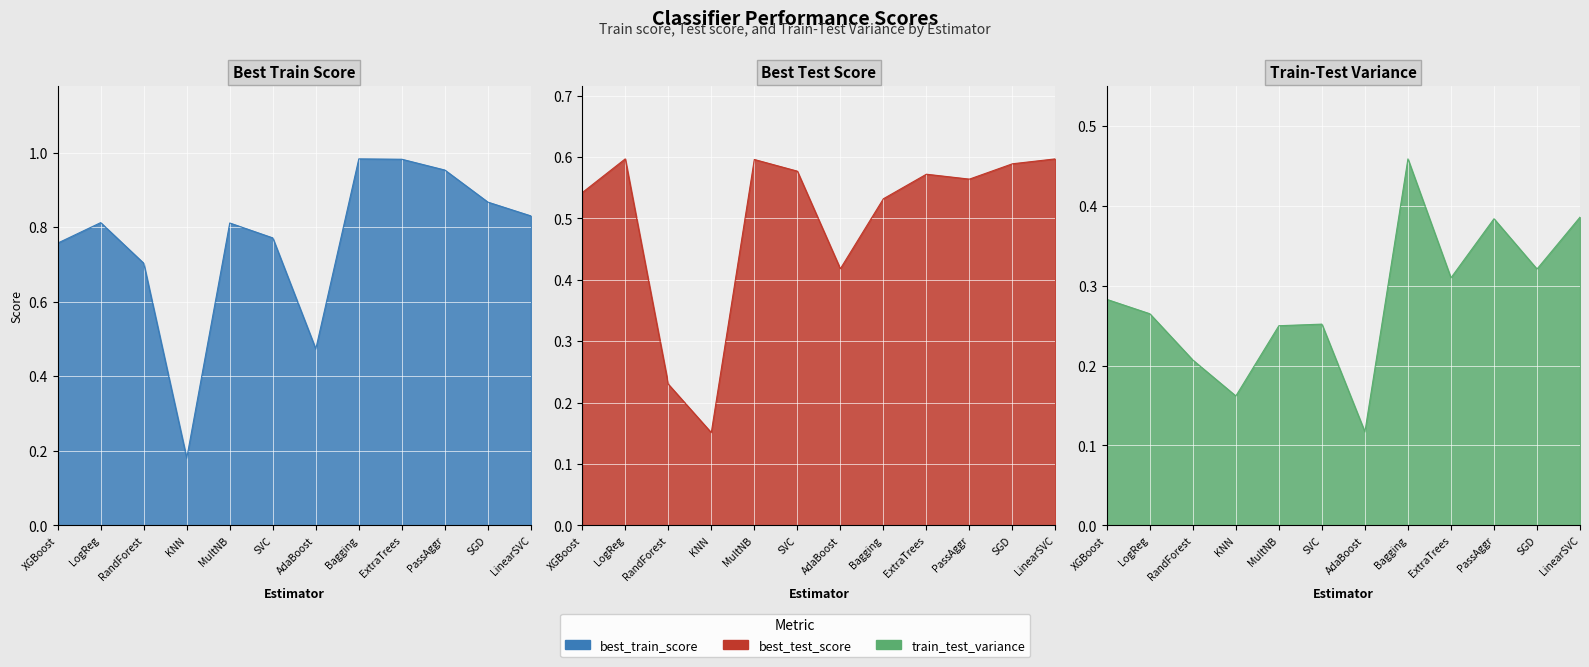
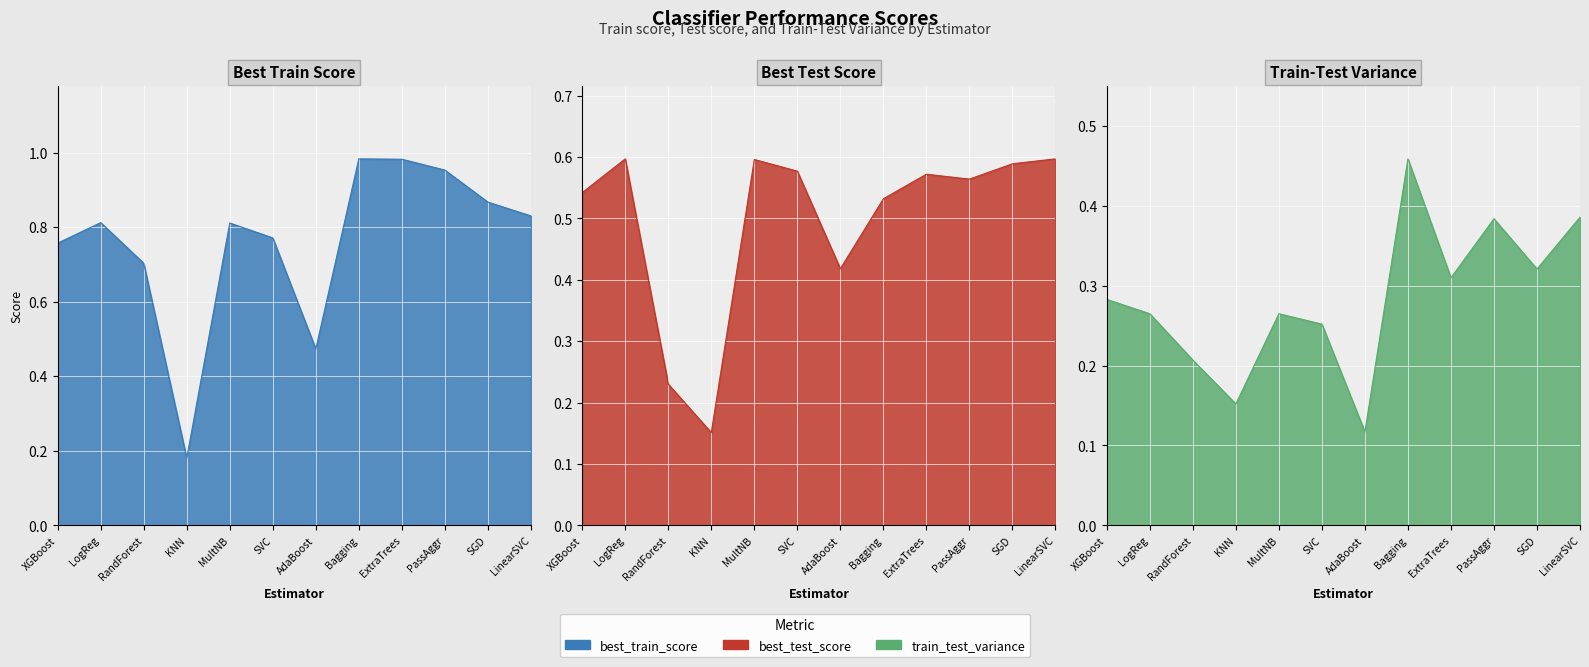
Train-Test Variance, KNN: 0.16 -> 0.15
Train-Test Variance, MultNB: 0.25 -> 0.27
